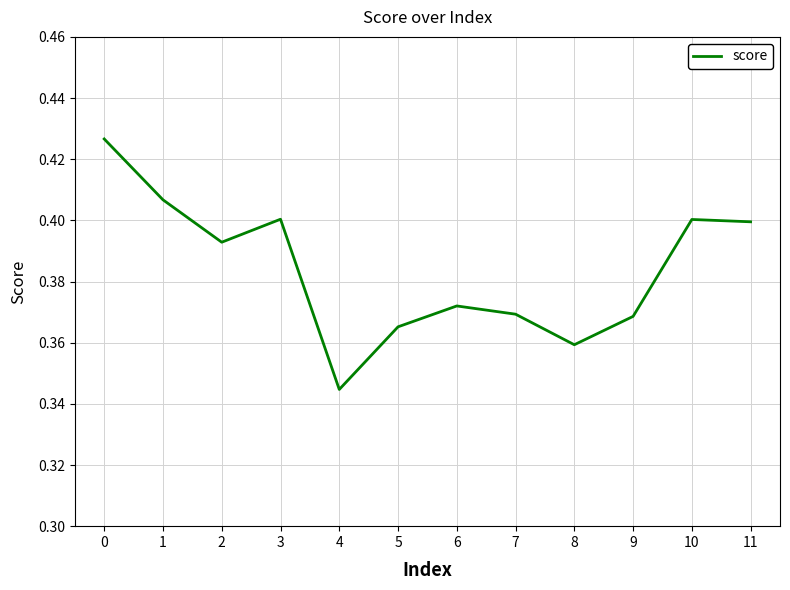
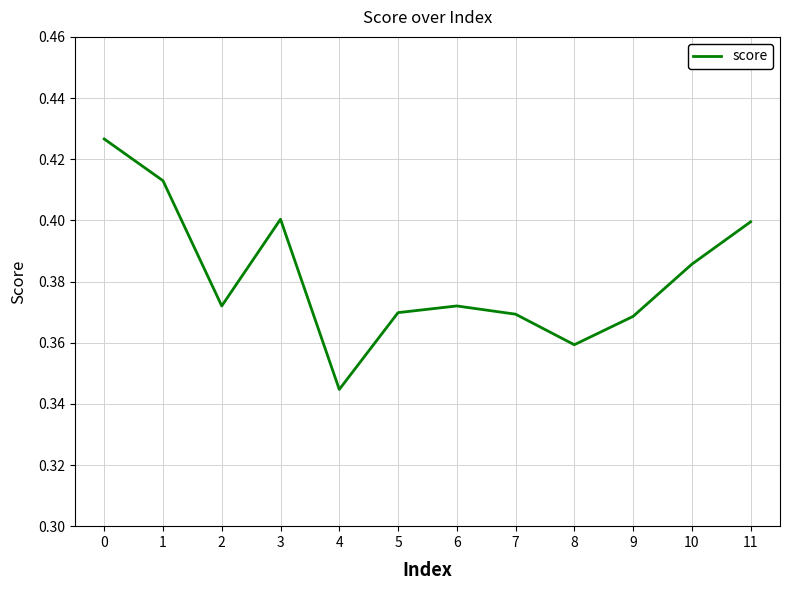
1: 0.407 -> 0.413
2: 0.393 -> 0.372
5: 0.365 -> 0.370
10: 0.400 -> 0.386
